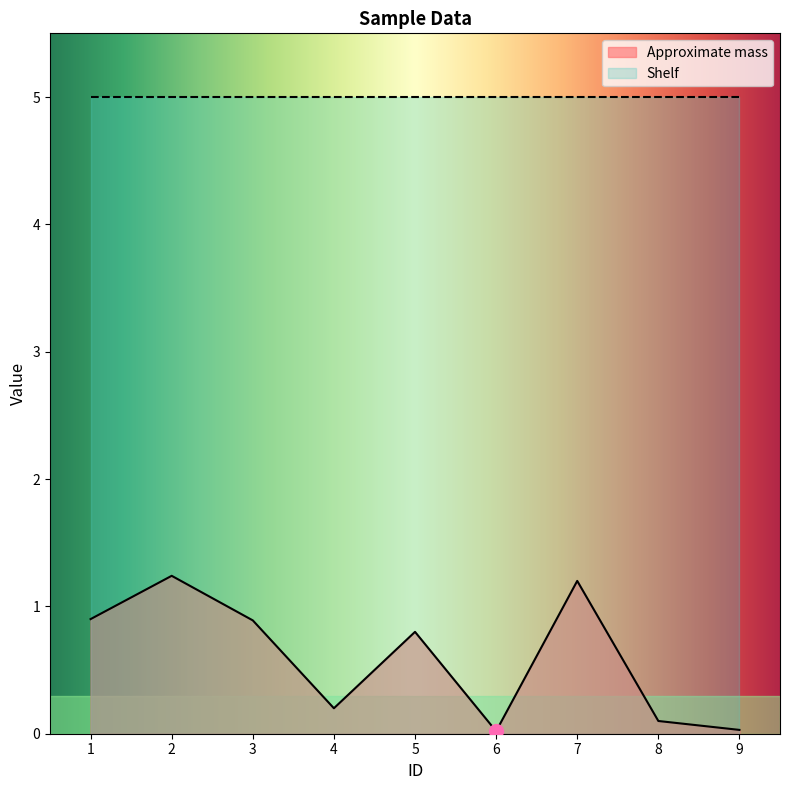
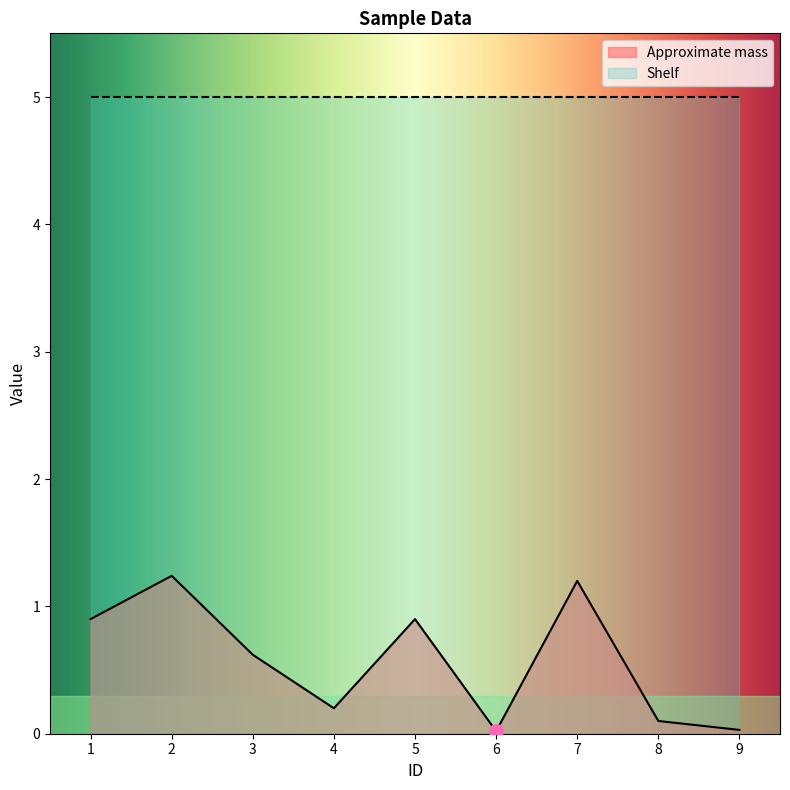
Approximate mass, 3: 0.89 -> 0.62
Approximate mass, 5: 0.8 -> 0.9
